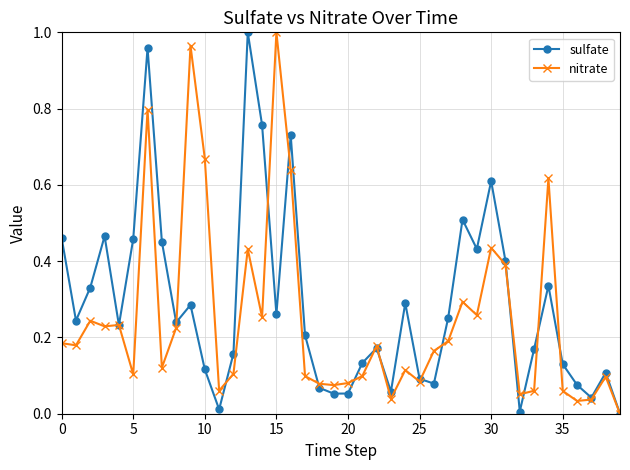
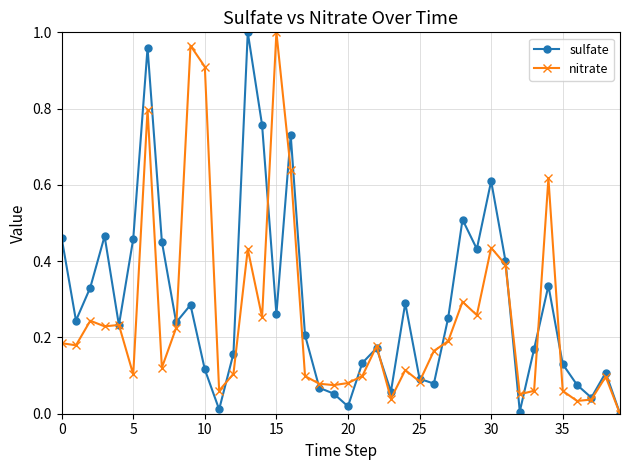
nitrate, 10: 0.67 -> 0.91
sulfate, 20: 0.05 -> 0.02
